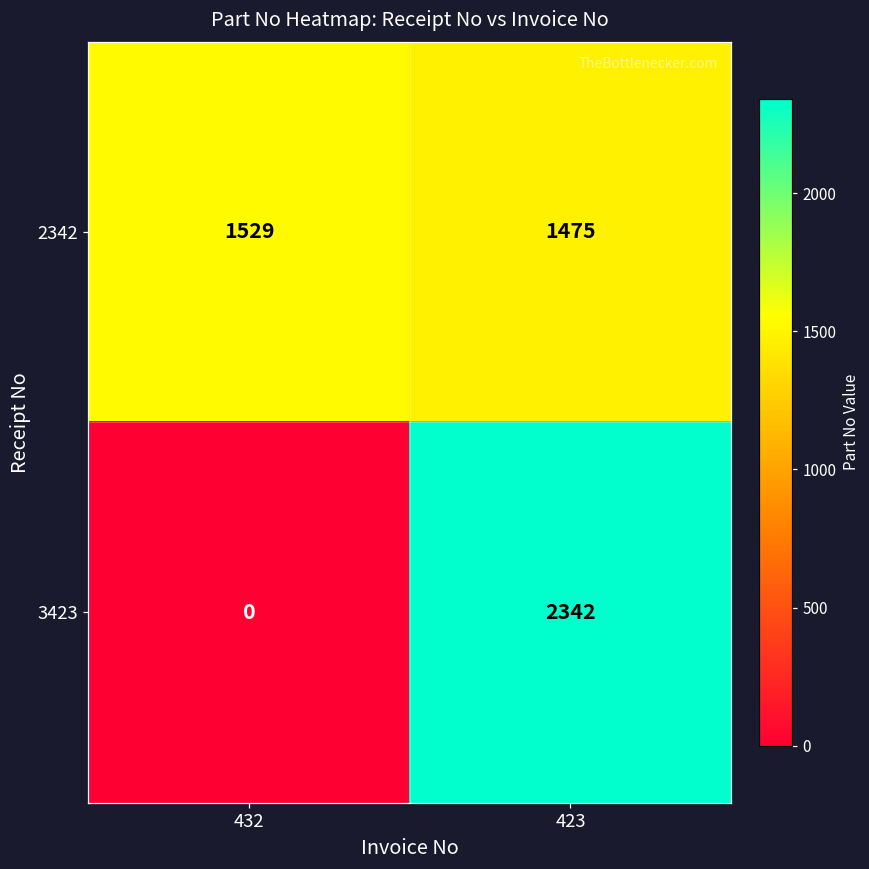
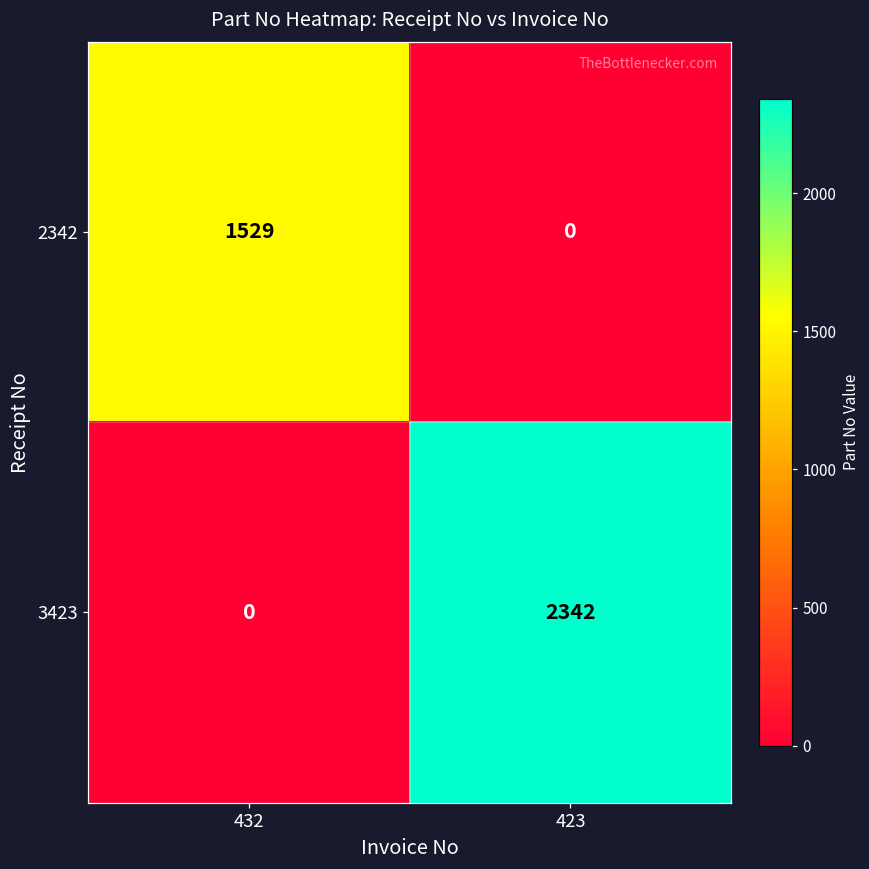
2342, 423: 1475 -> 0
